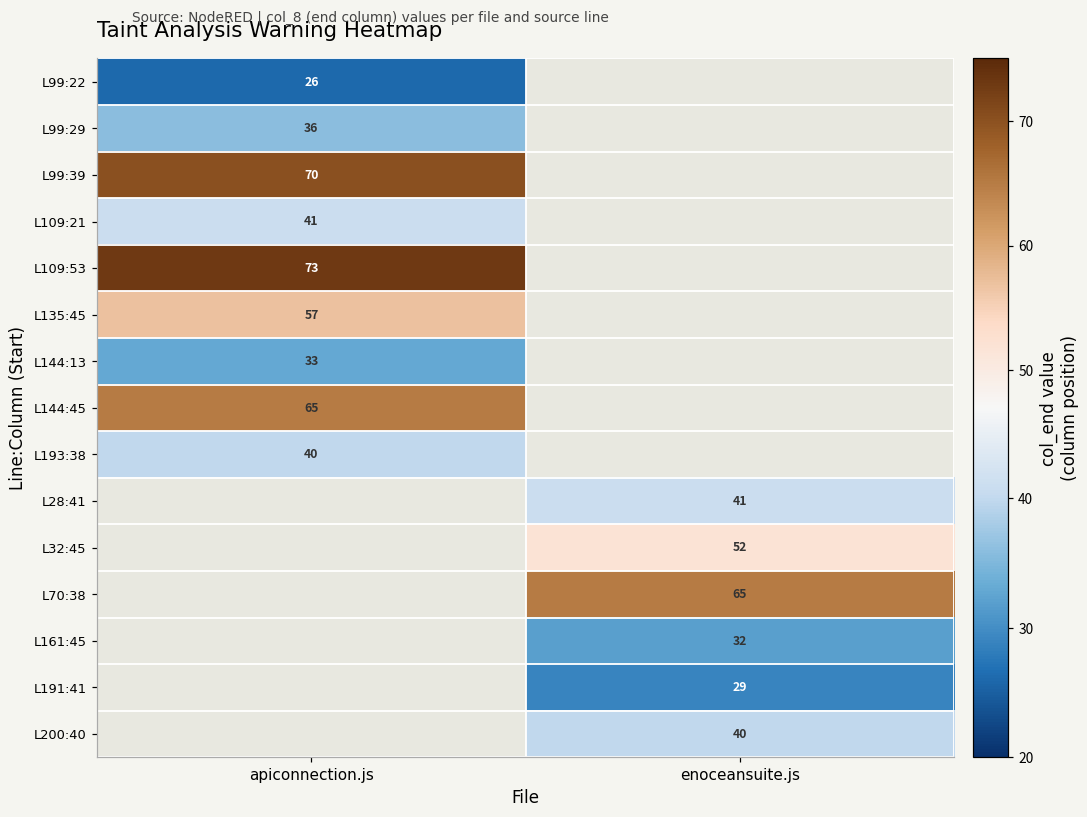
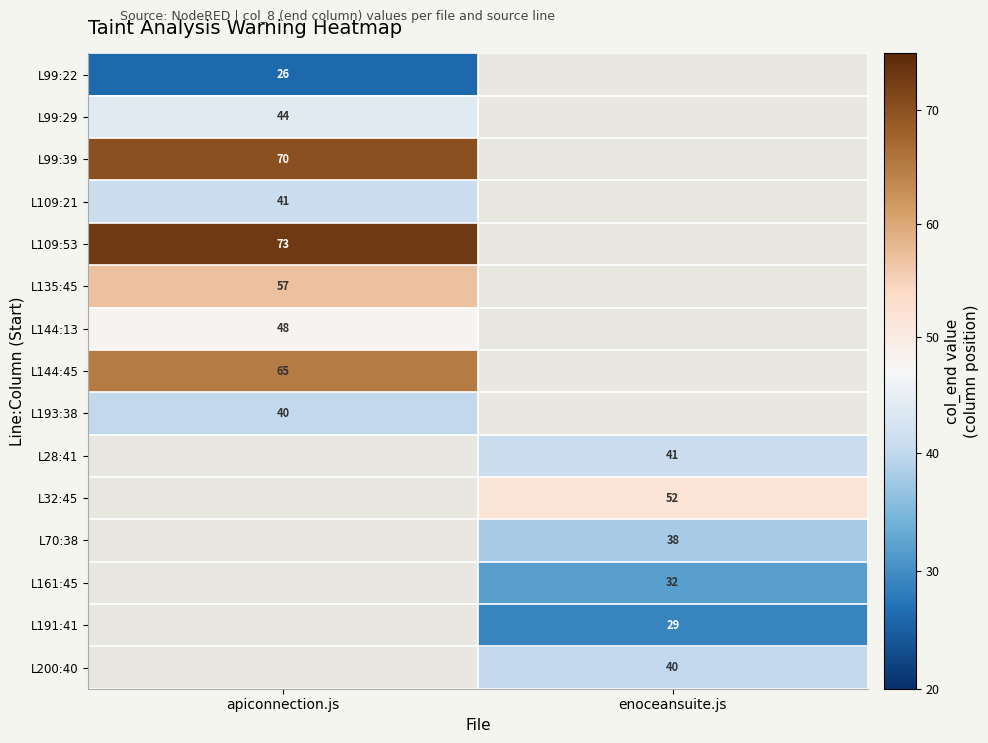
L99:29, apiconnection.js: 36 -> 44
L144:13, apiconnection.js: 33 -> 48
L70:38, enoceansuite.js: 65 -> 38
